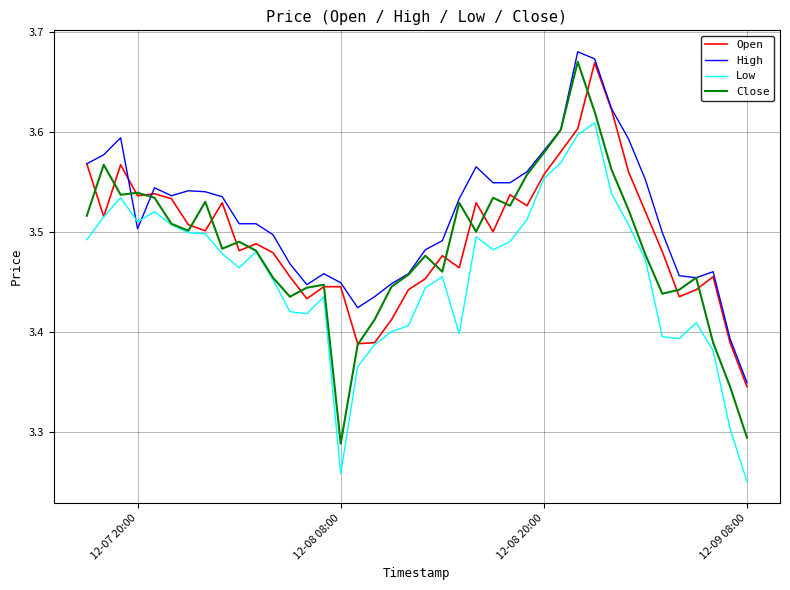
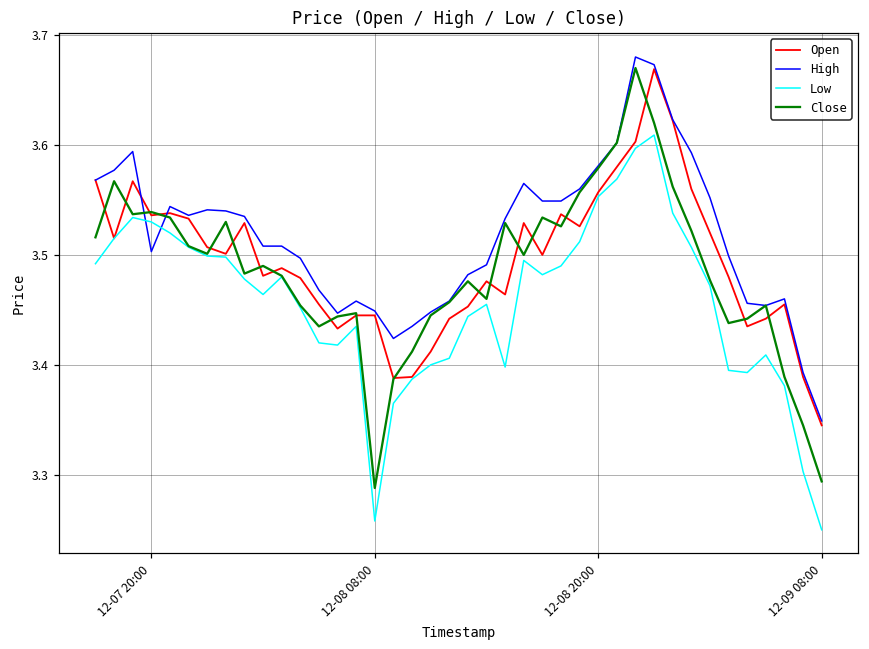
Low, 12-07 20:00: 3.51 -> 3.53
